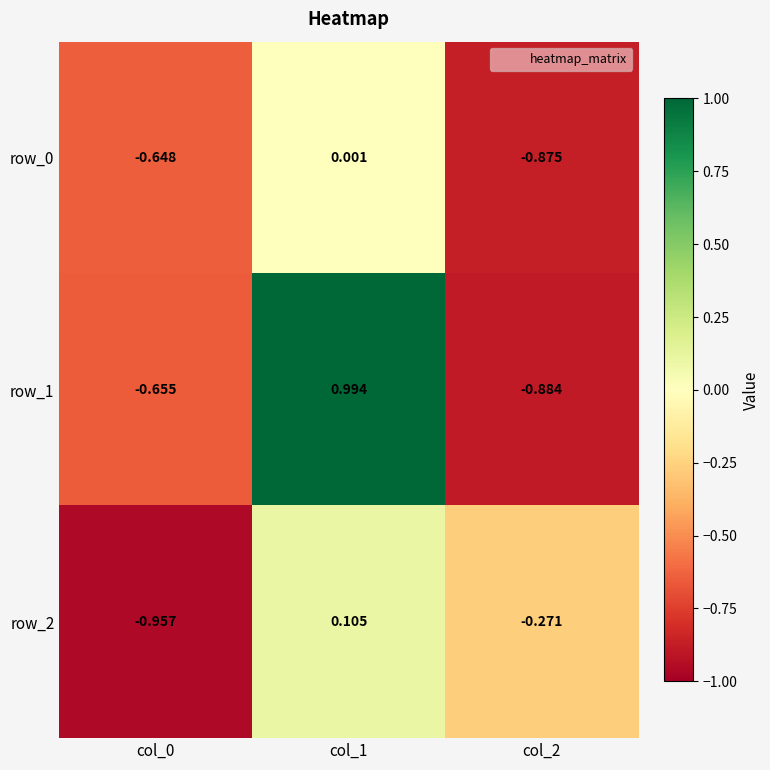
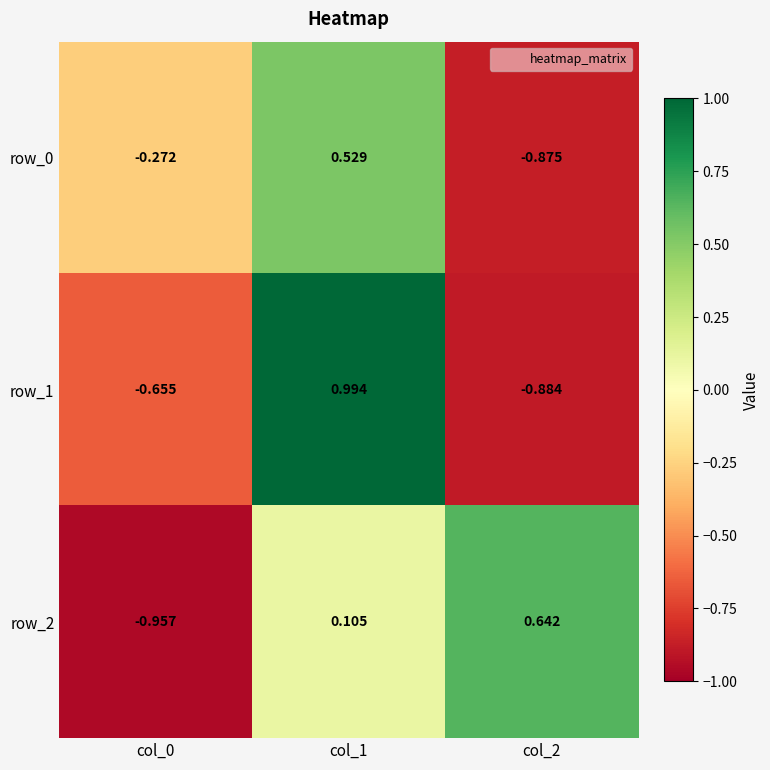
row_0, col_0: -0.648 -> -0.272
row_0, col_1: 0.001 -> 0.529
row_2, col_2: -0.271 -> 0.642
